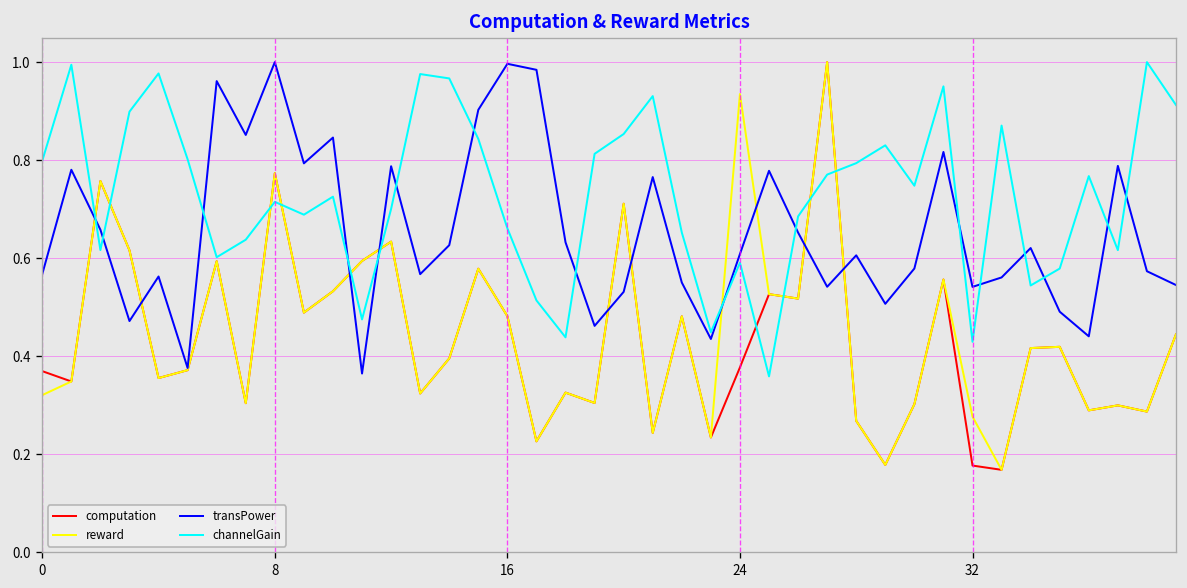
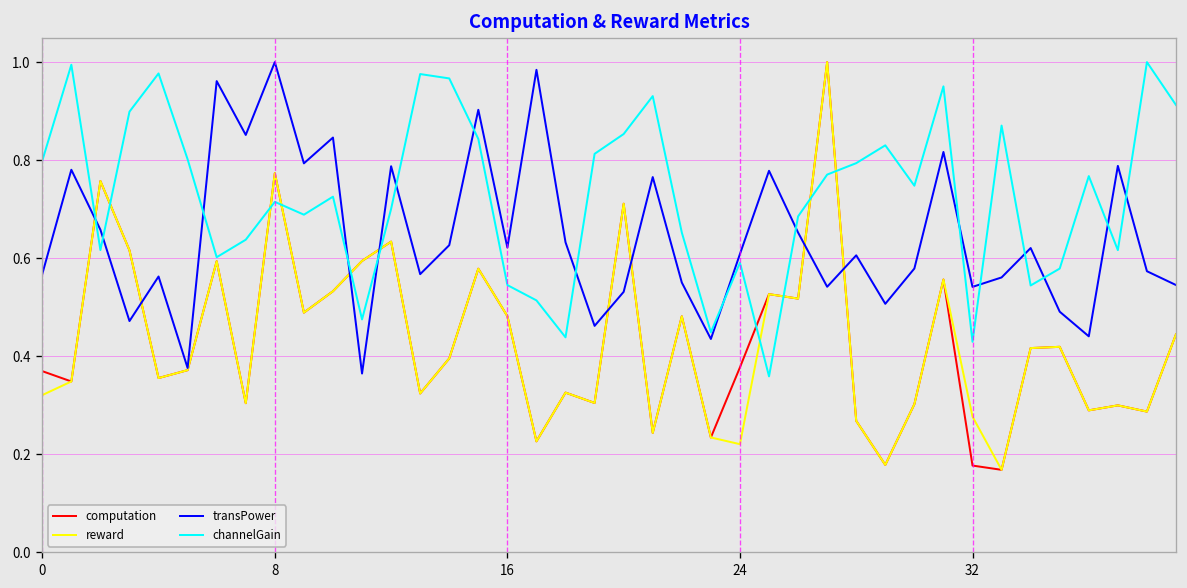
transPower, 16: 1.00 -> 0.62
channelGain, 16: 0.66 -> 0.55
reward, 24: 0.93 -> 0.22
